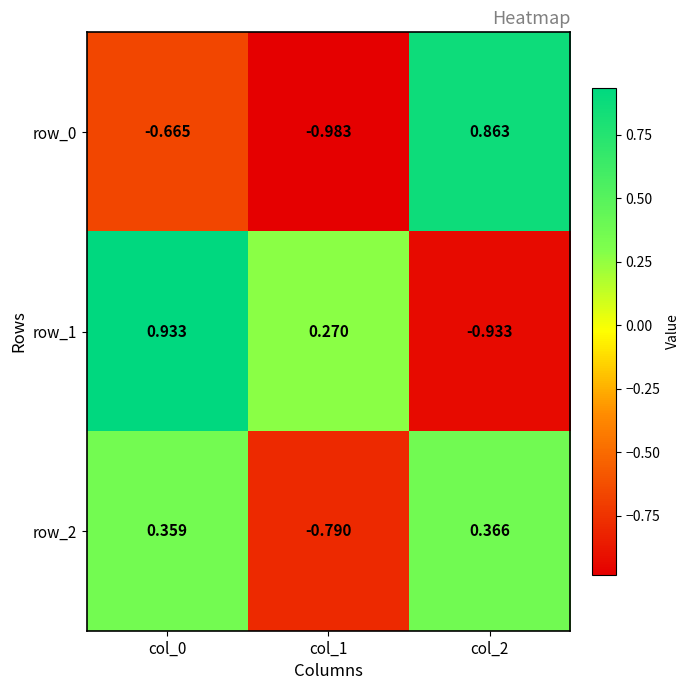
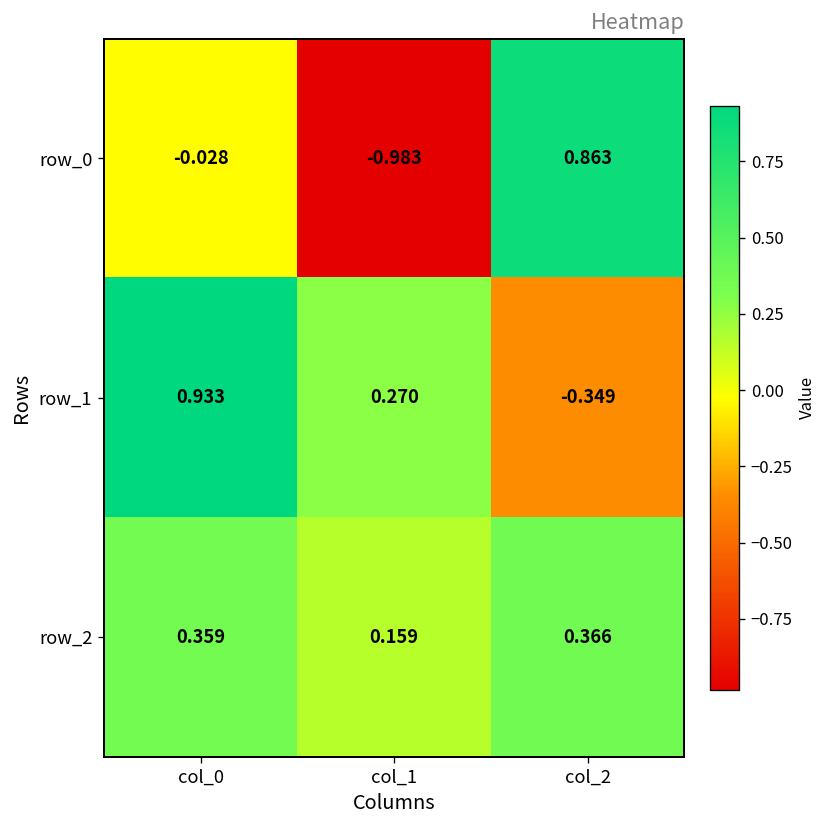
row_0, col_0: -0.665 -> -0.028
row_1, col_2: -0.933 -> -0.349
row_2, col_1: -0.790 -> 0.159
